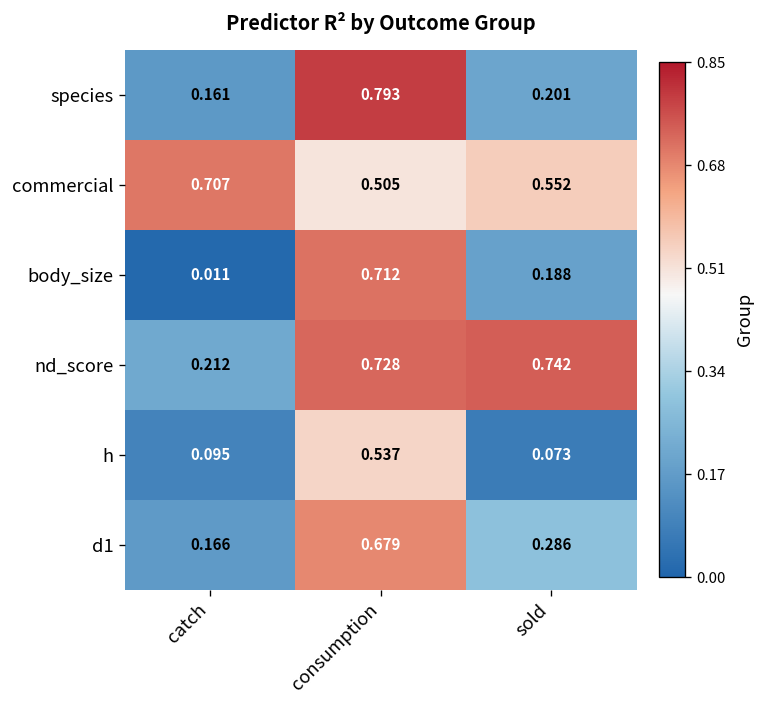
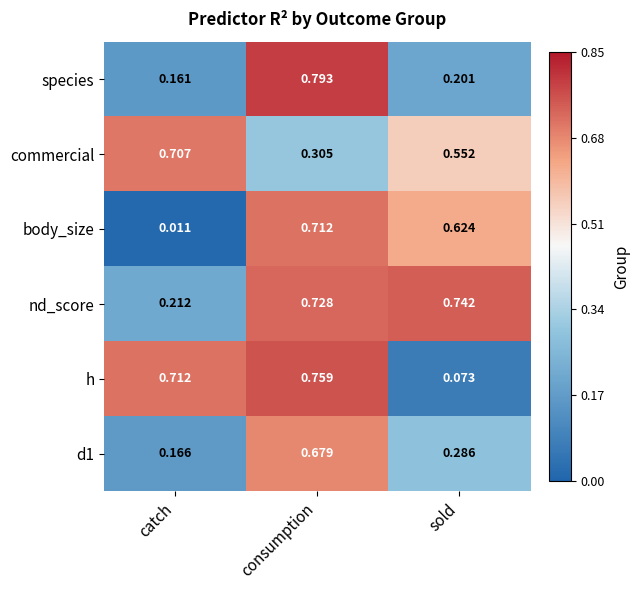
commercial, consumption: 0.505 -> 0.305
body_size, sold: 0.188 -> 0.624
h, catch: 0.095 -> 0.712
h, consumption: 0.537 -> 0.759
